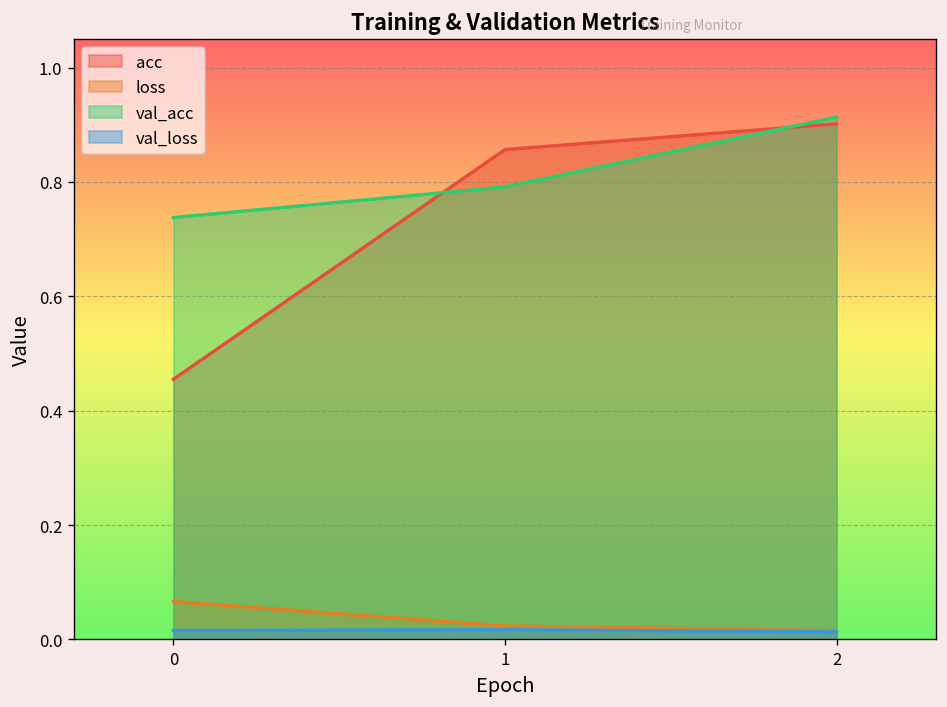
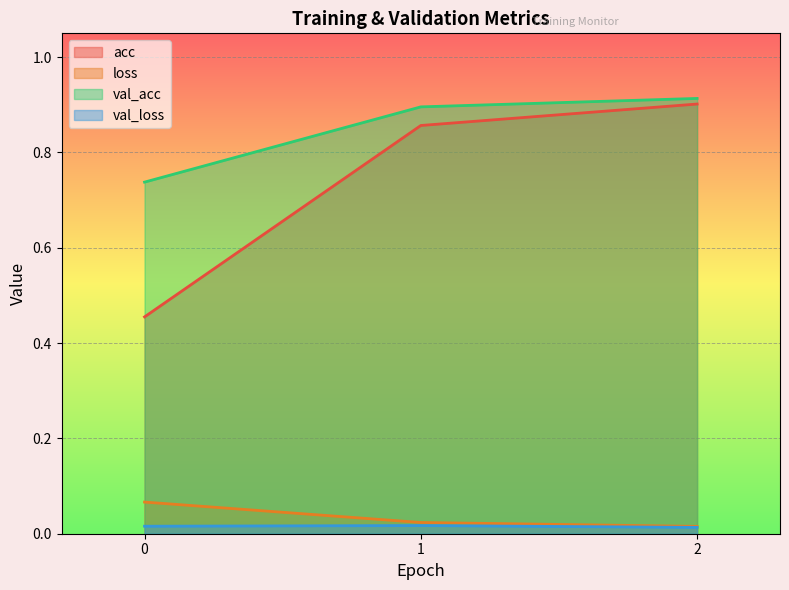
val_acc, 1: 0.79 -> 0.90
